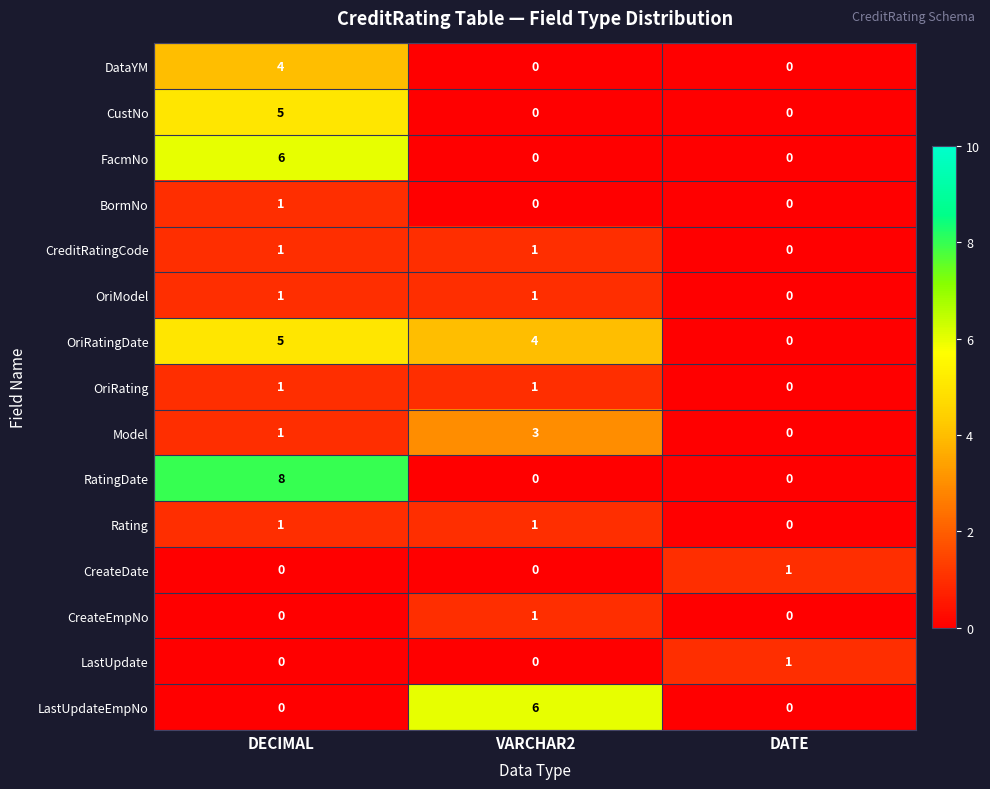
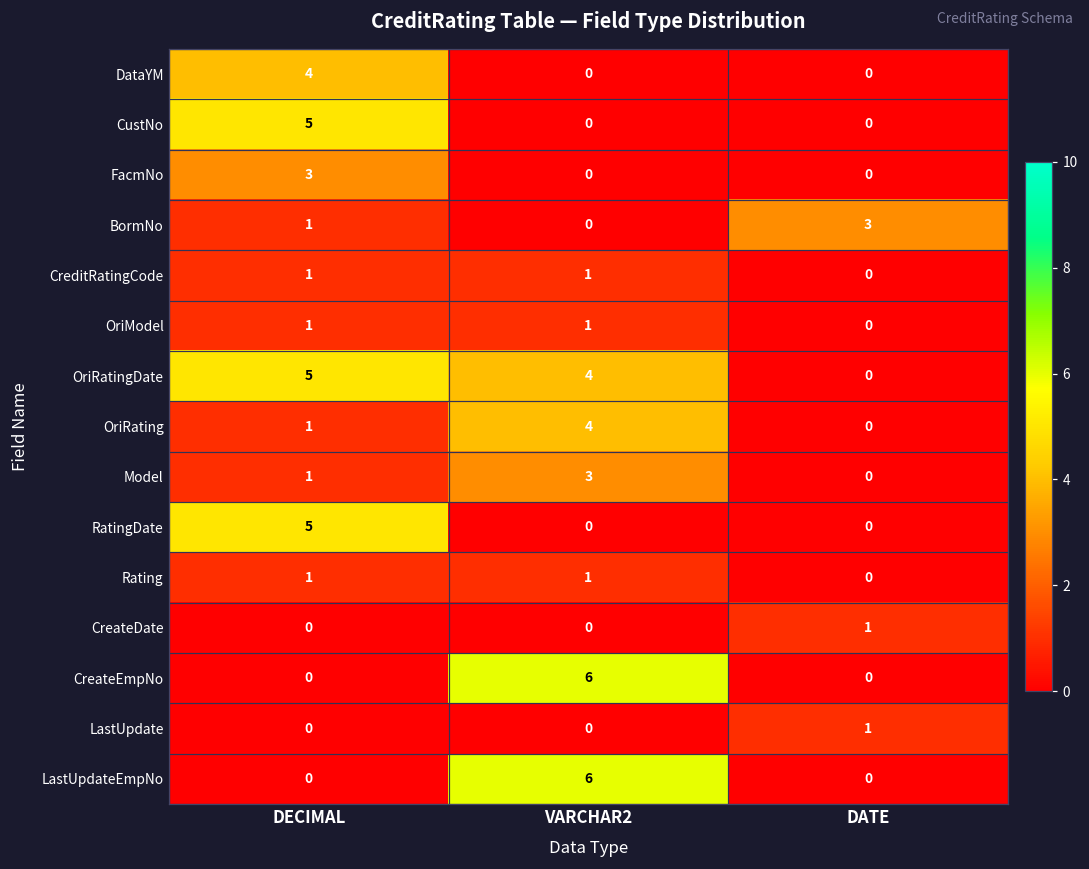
FacmNo, DECIMAL: 6 -> 3
BormNo, DATE: 0 -> 3
OriRating, VARCHAR2: 1 -> 4
RatingDate, DECIMAL: 8 -> 5
CreateEmpNo, VARCHAR2: 1 -> 6
